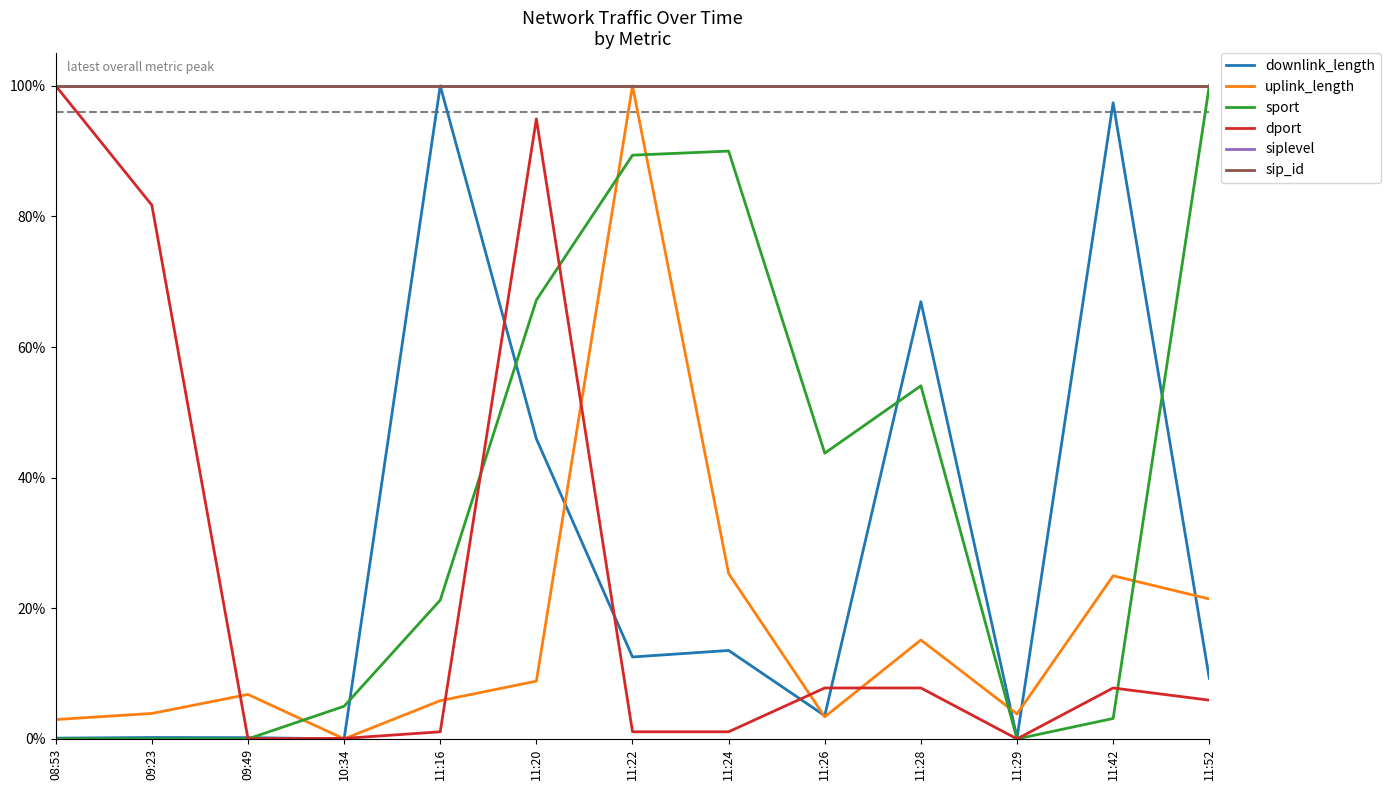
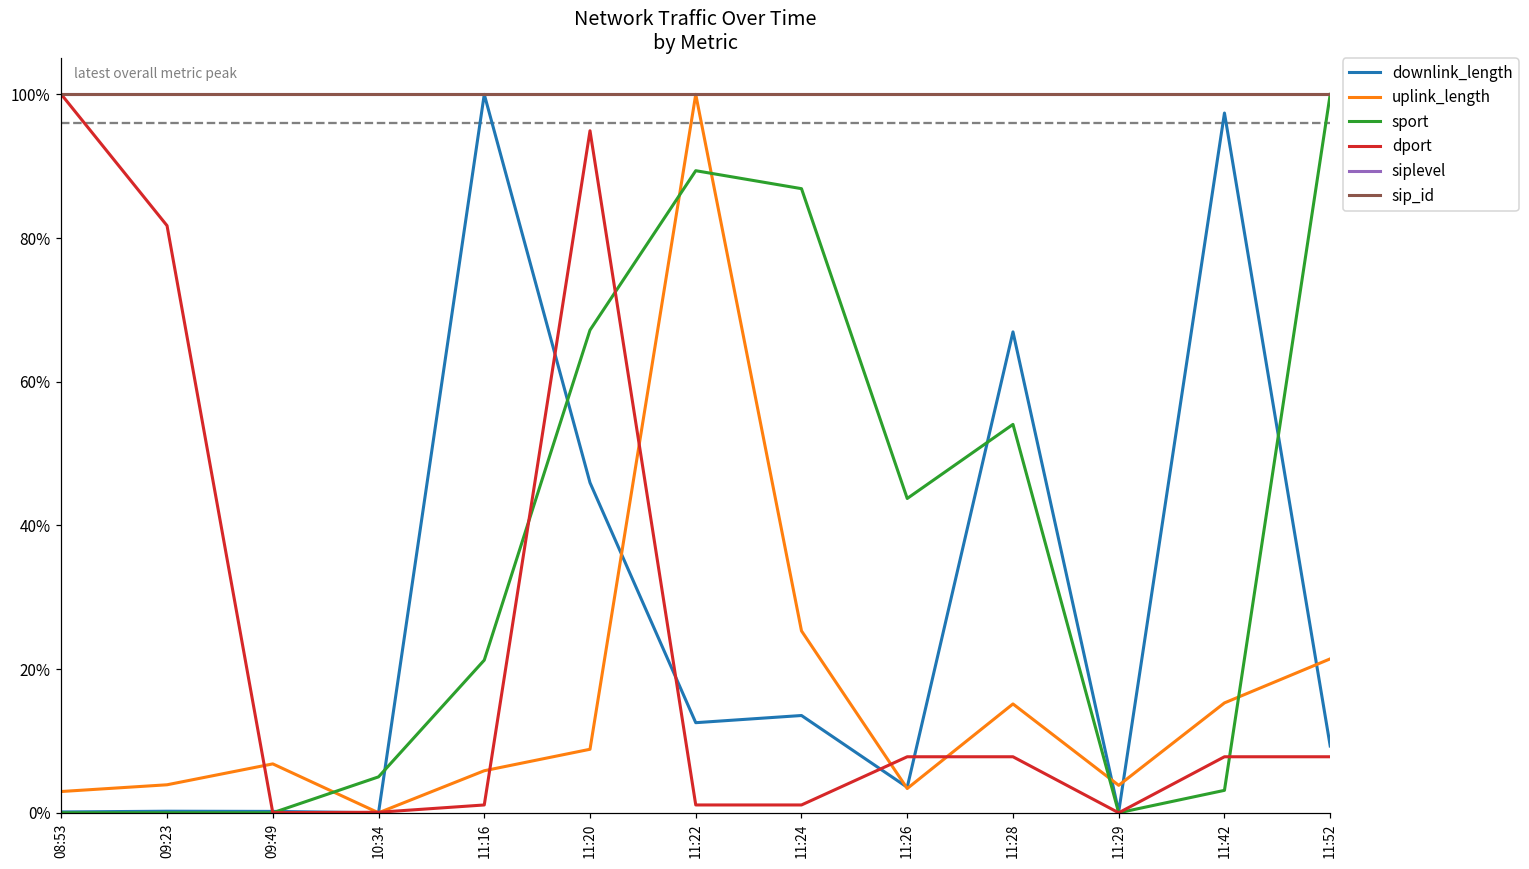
sport, 11:24: 90% -> 87%
uplink_length, 11:42: 25% -> 15%
dport, 11:52: 6% -> 8%
